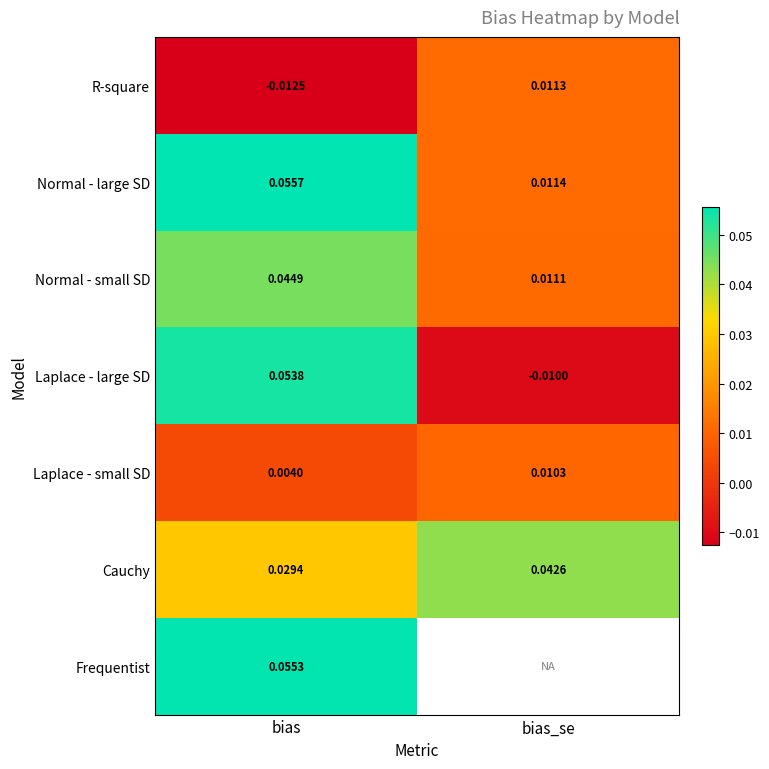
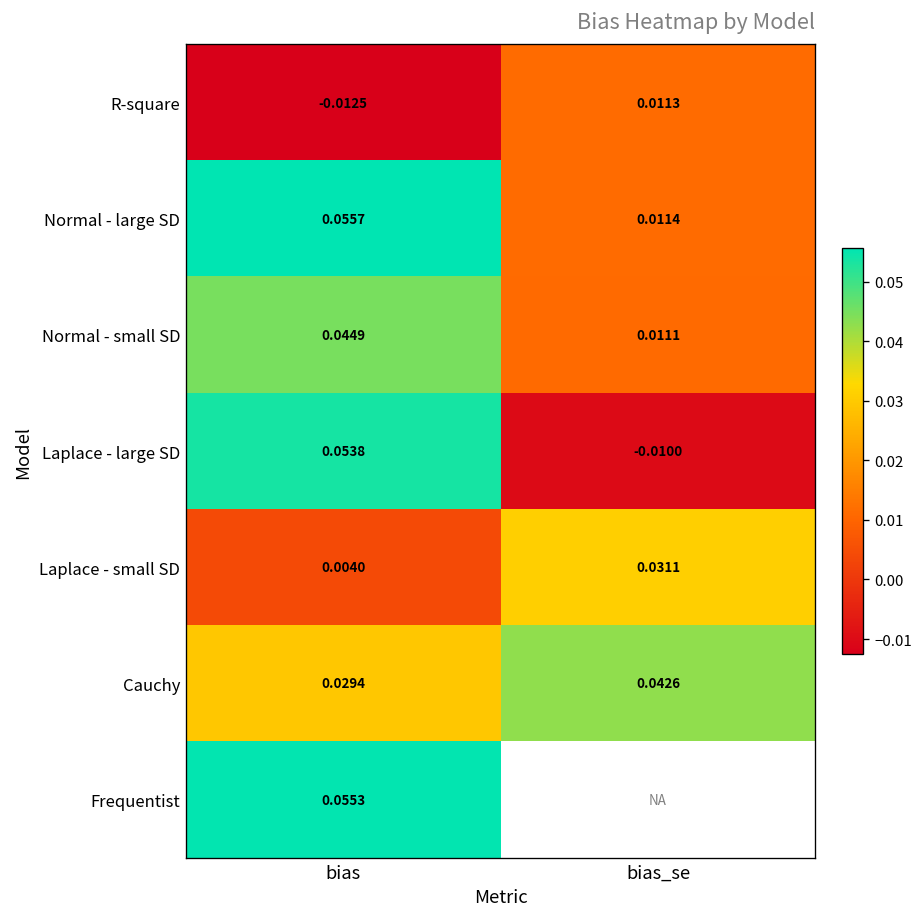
Laplace - small SD, bias_se: 0.0103 -> 0.0311
